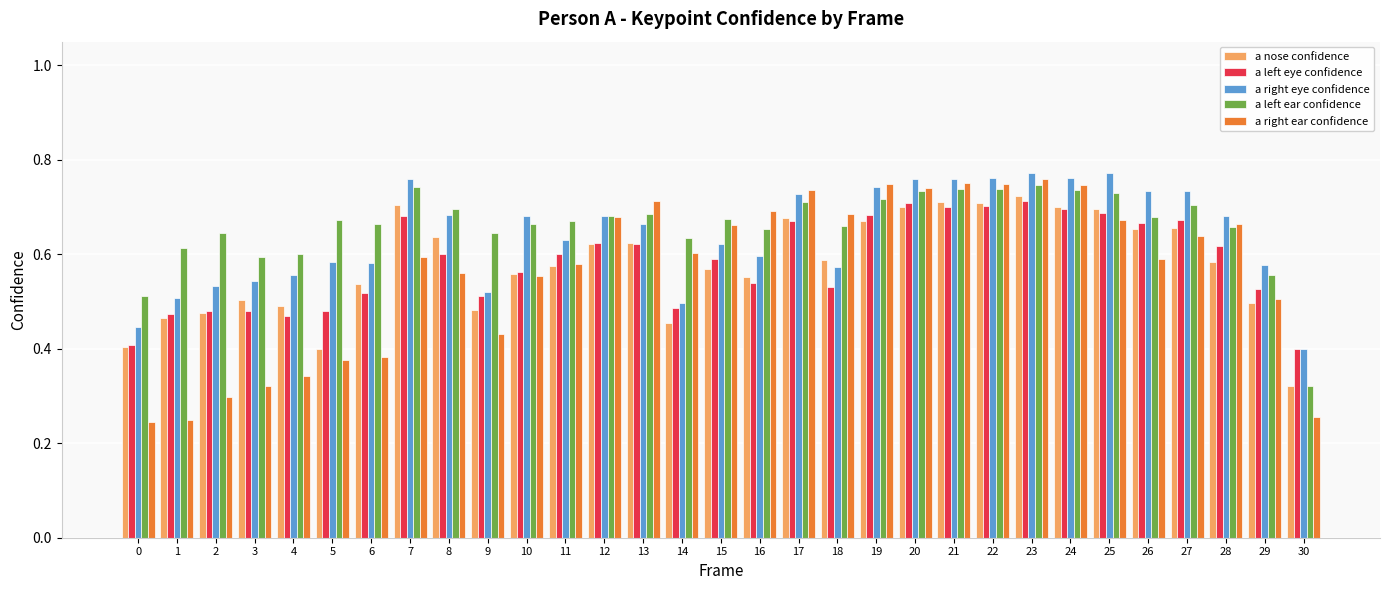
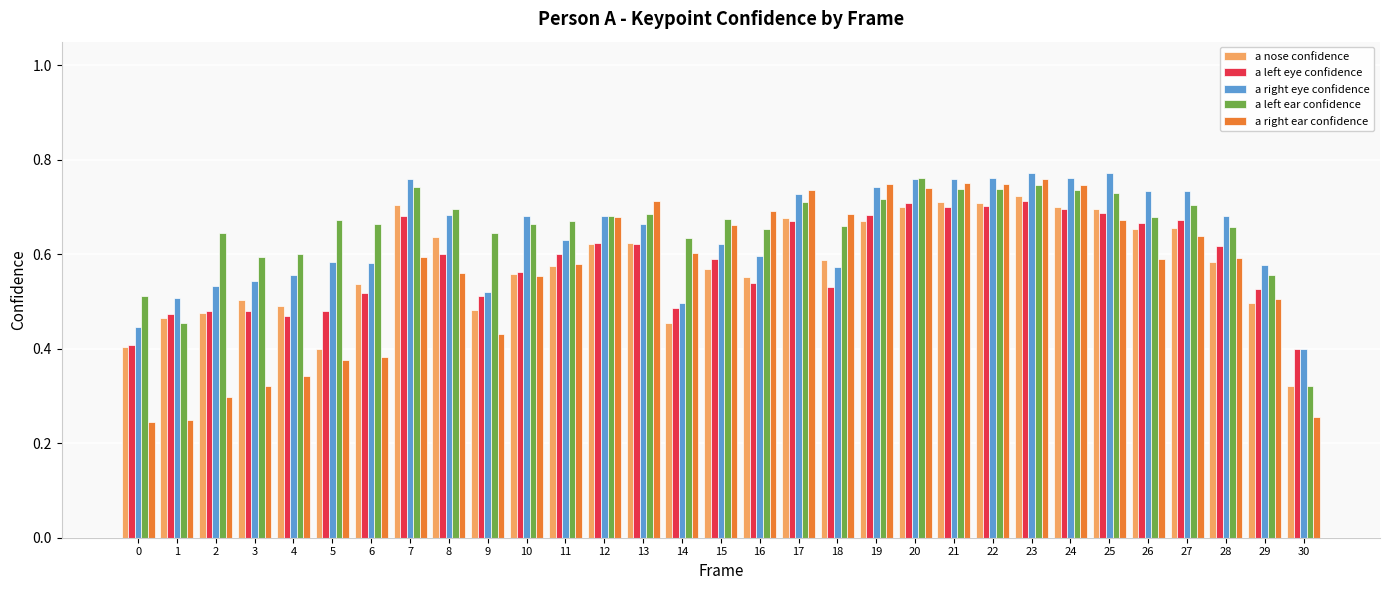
a left ear confidence, 1: 0.61 -> 0.45
a left ear confidence, 20: 0.73 -> 0.76
a right ear confidence, 28: 0.66 -> 0.59
